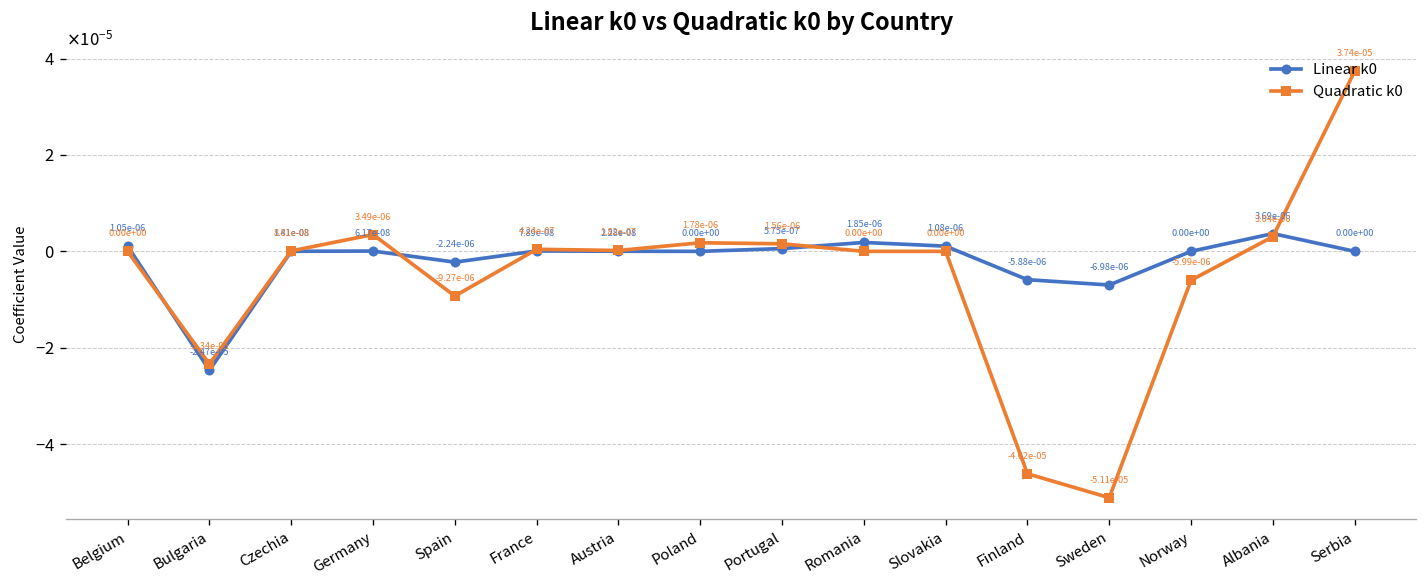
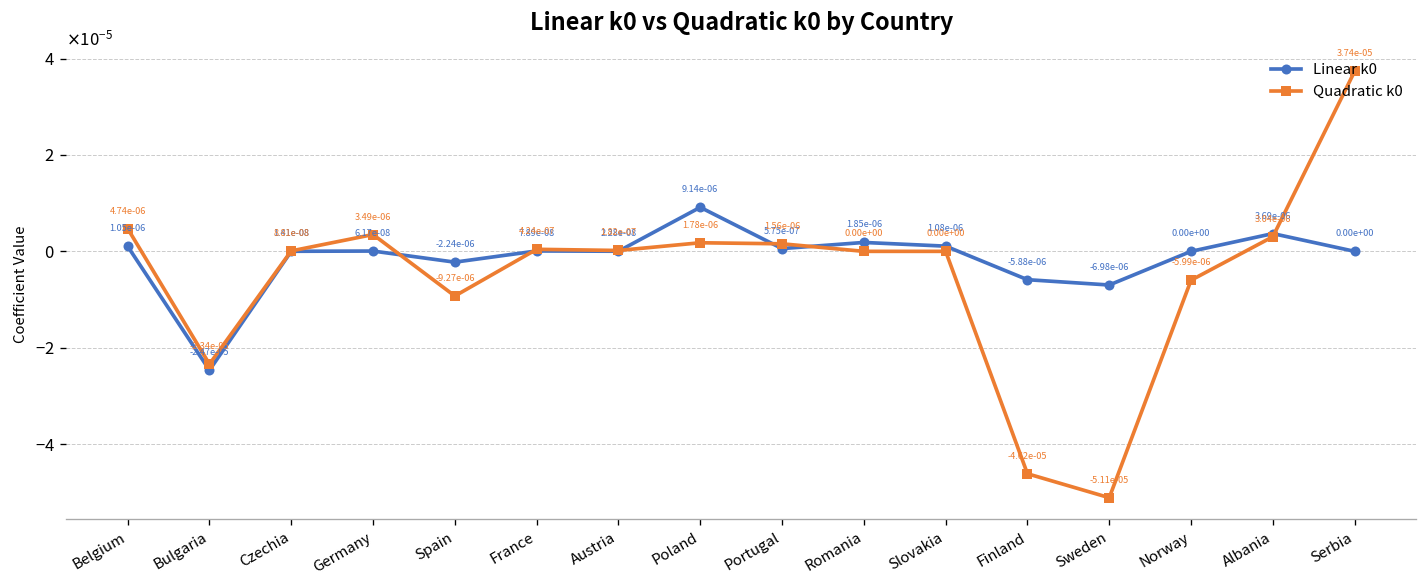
Quadratic k0, Belgium: 0.00e+00 -> 4.74e-06
Linear k0, Poland: 0.00e+00 -> 9.14e-06
